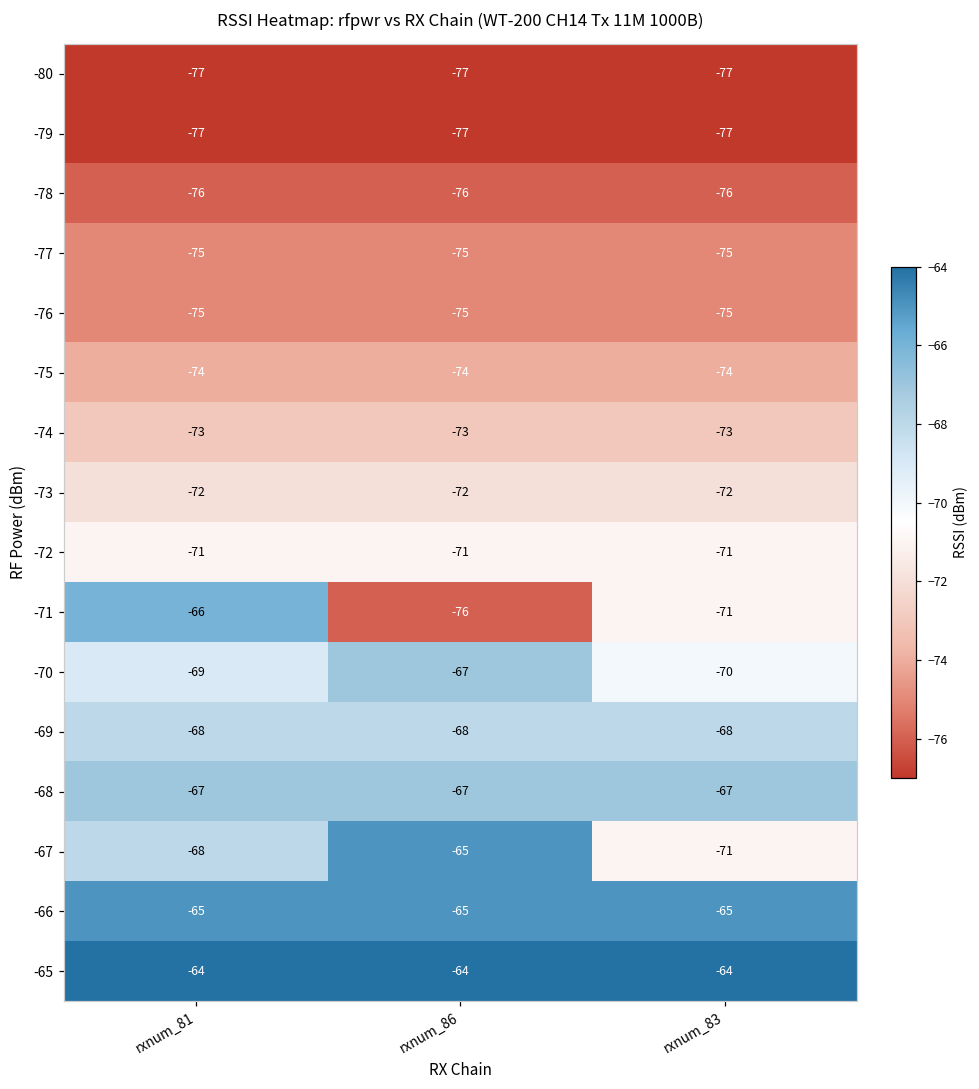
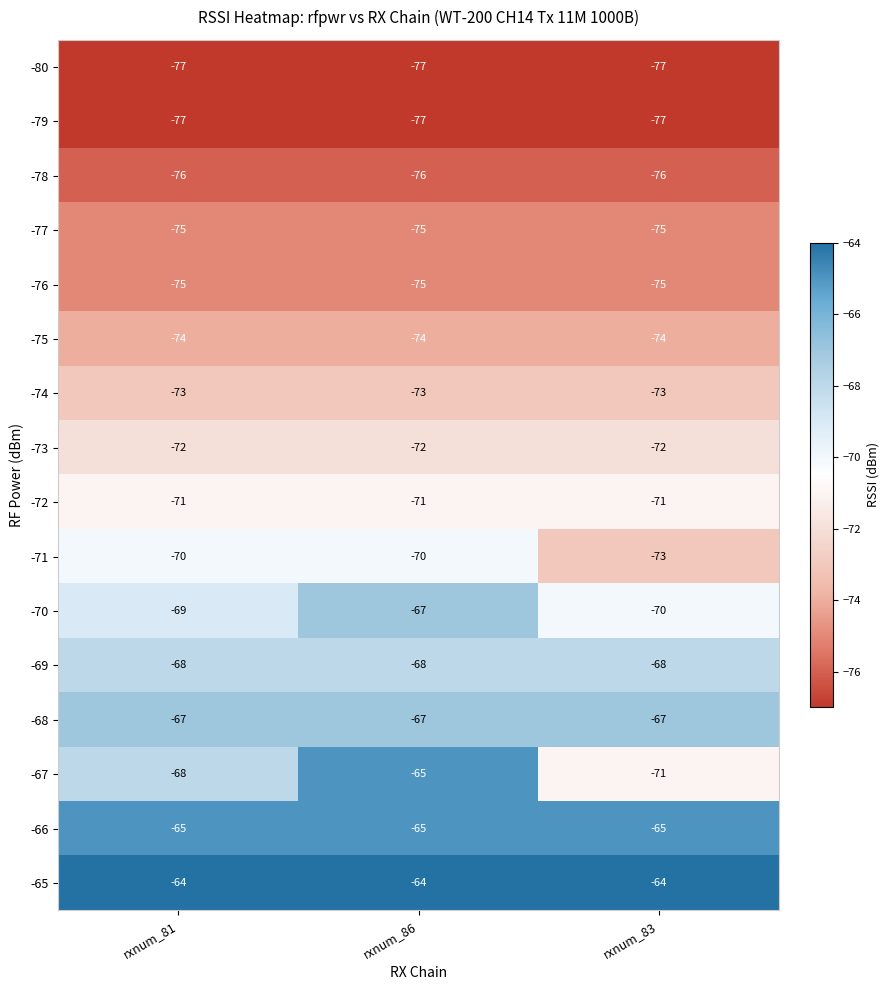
-71, rxnum_81: -66 -> -70
-71, rxnum_86: -76 -> -70
-71, rxnum_83: -71 -> -73
